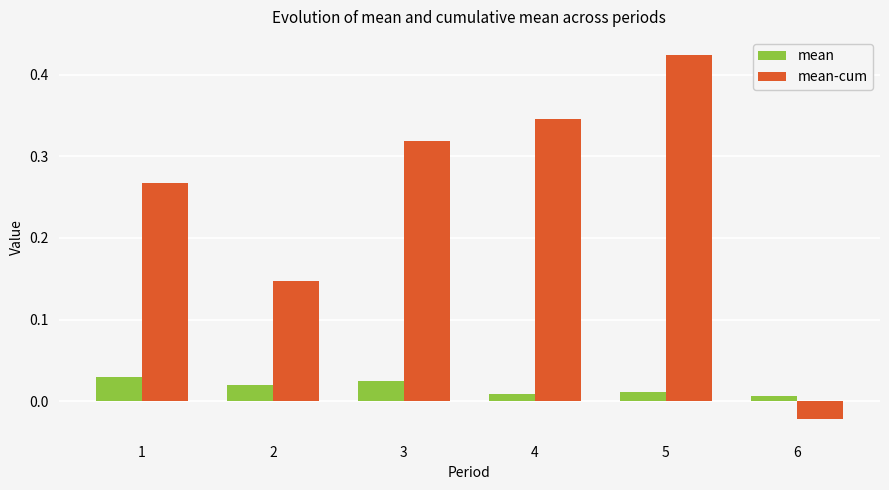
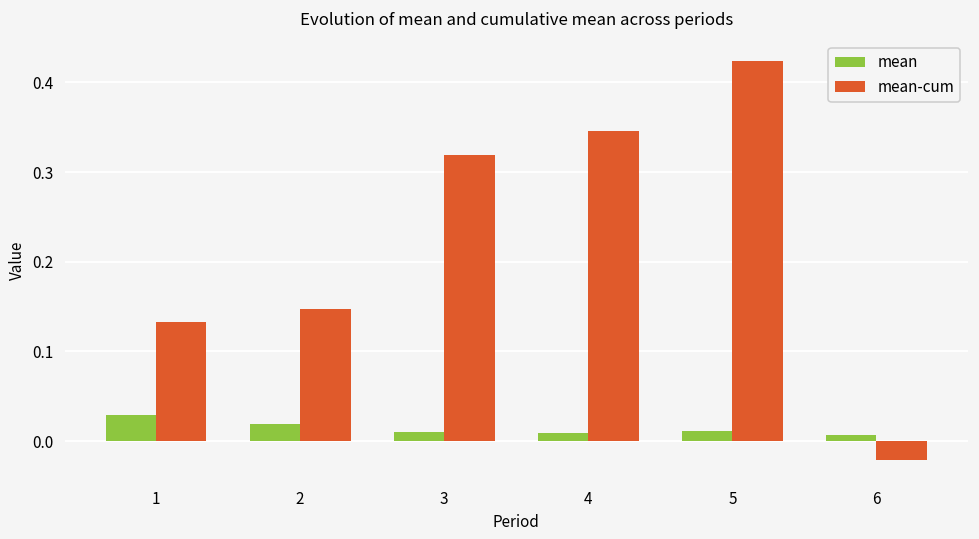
mean-cum, 1: 0.27 -> 0.13
mean, 3: 0.03 -> 0.01
